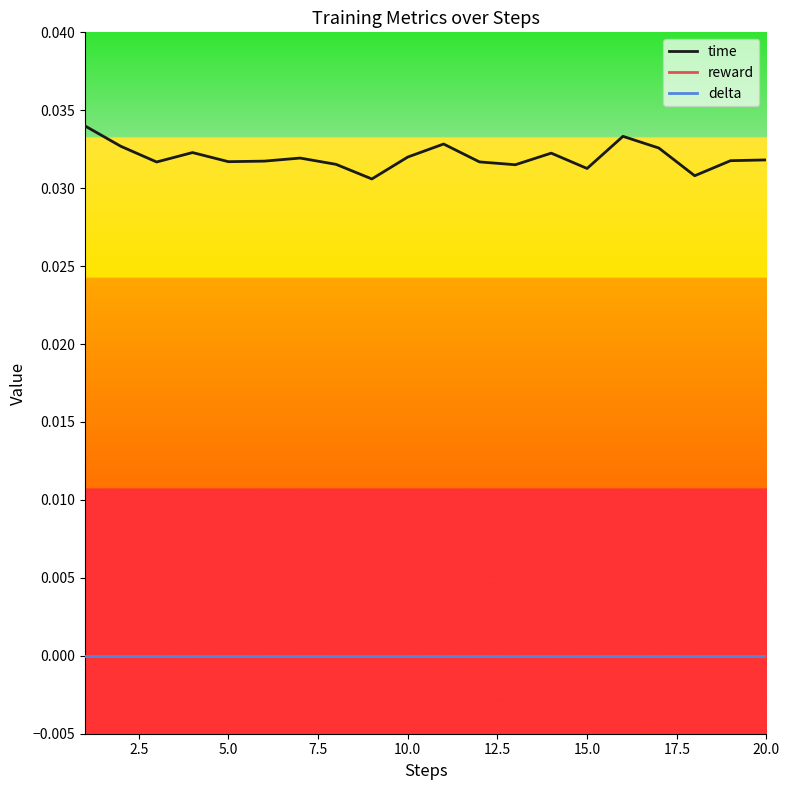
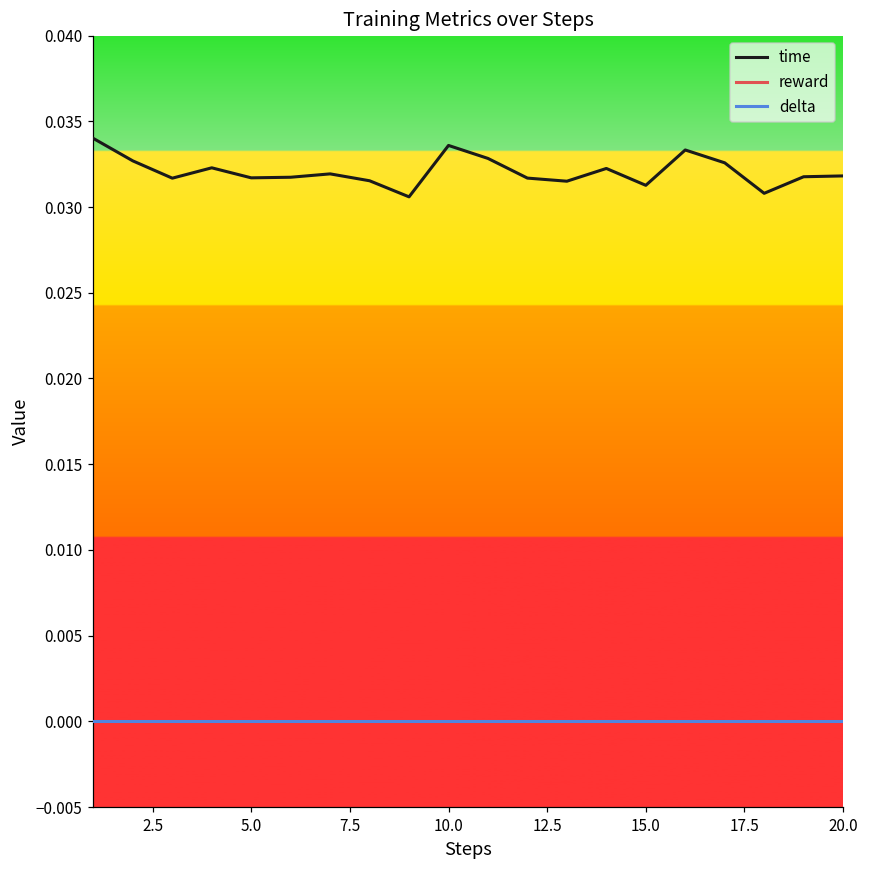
time, 10.0: 0.0320 -> 0.0336
